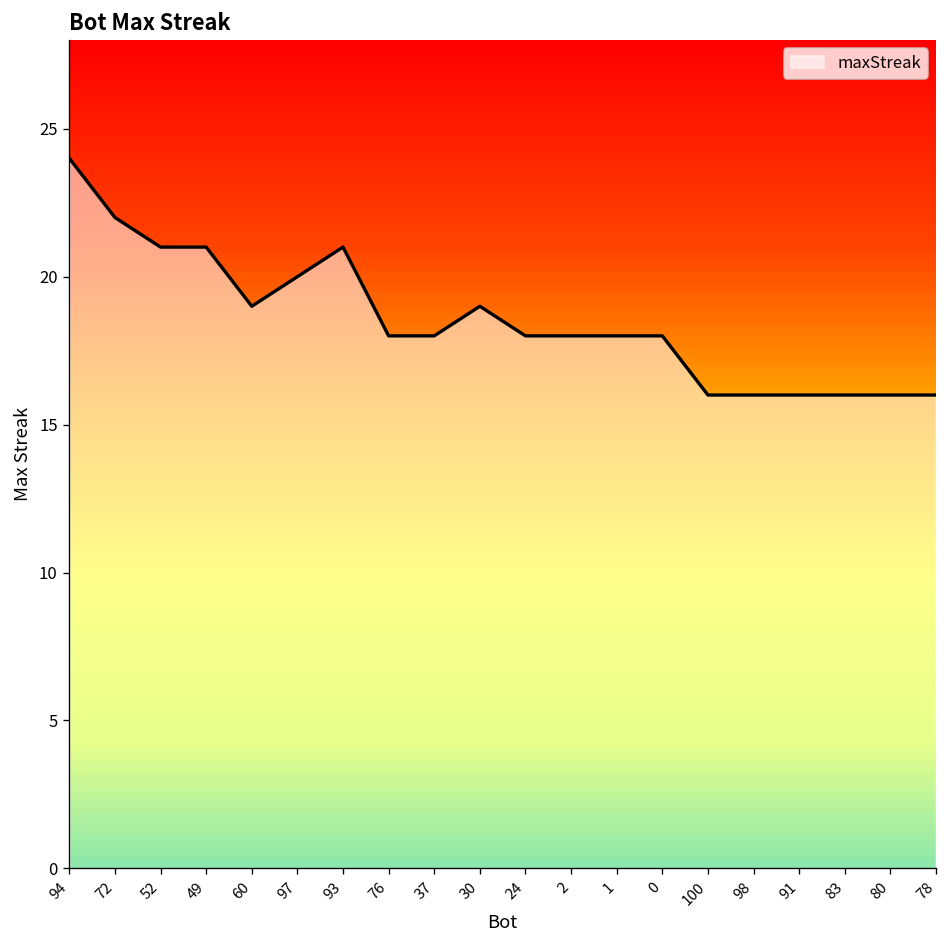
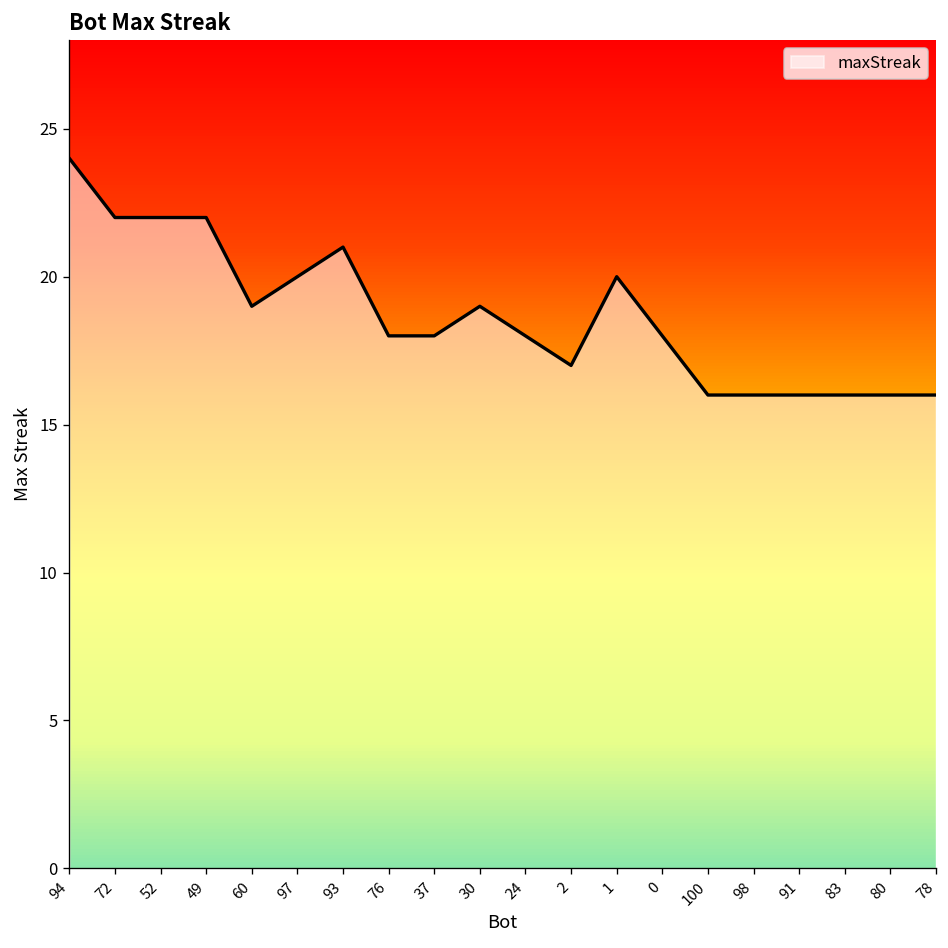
52: 21 -> 22
49: 21 -> 22
2: 18 -> 17
1: 18 -> 20
